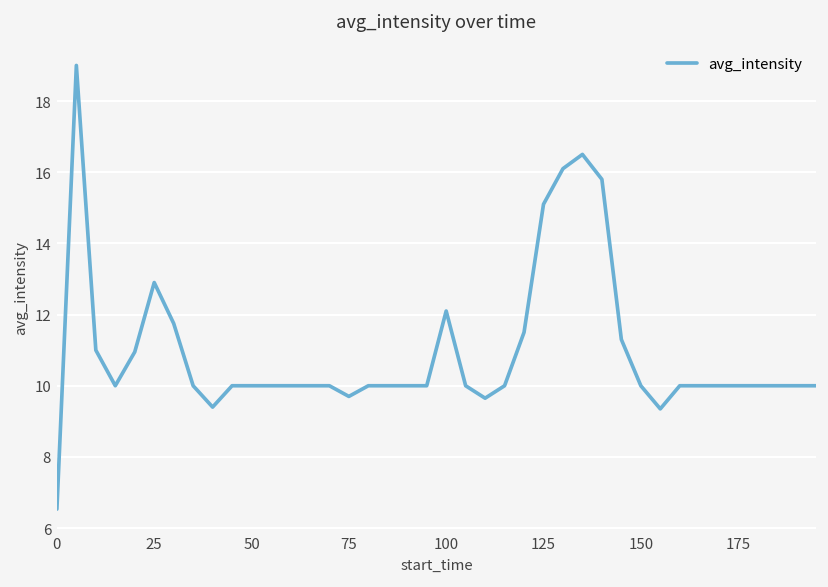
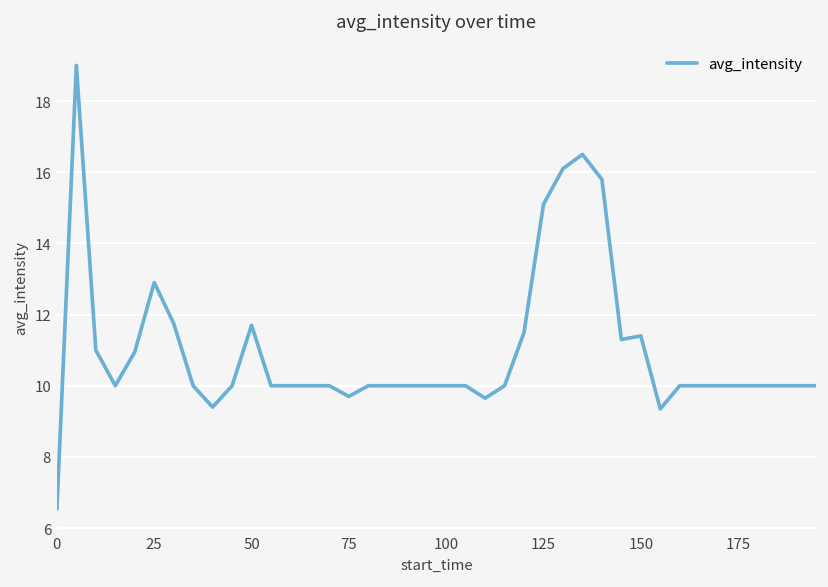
50: 10.0 -> 11.7
100: 12.1 -> 10.0
150: 10.0 -> 11.4
